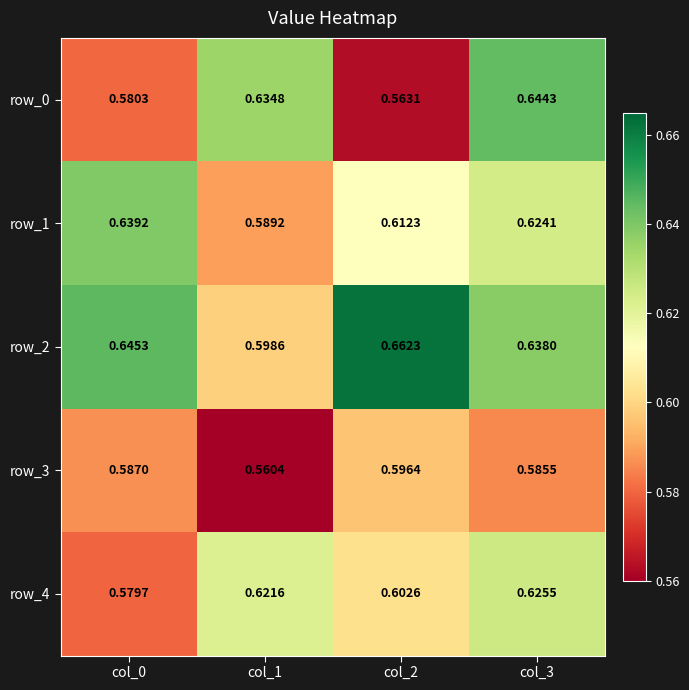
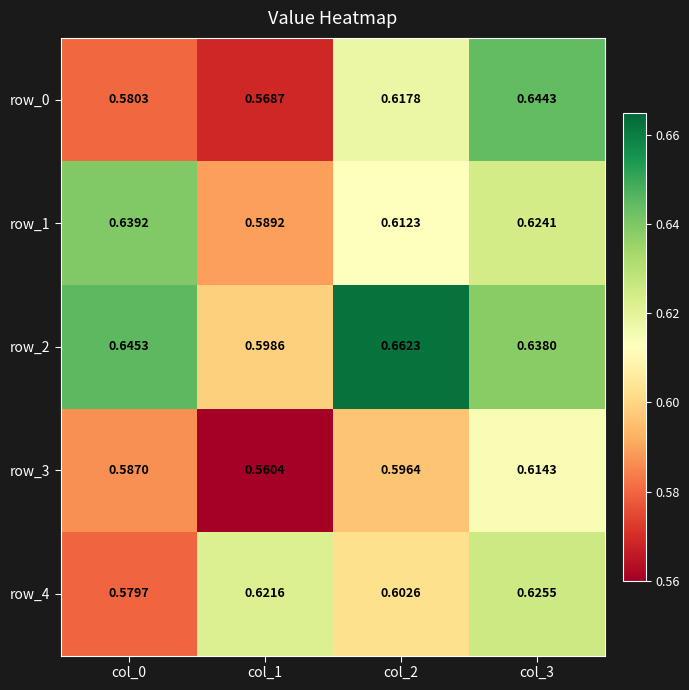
row_0, col_1: 0.6348 -> 0.5687
row_0, col_2: 0.5631 -> 0.6178
row_3, col_3: 0.5855 -> 0.6143
